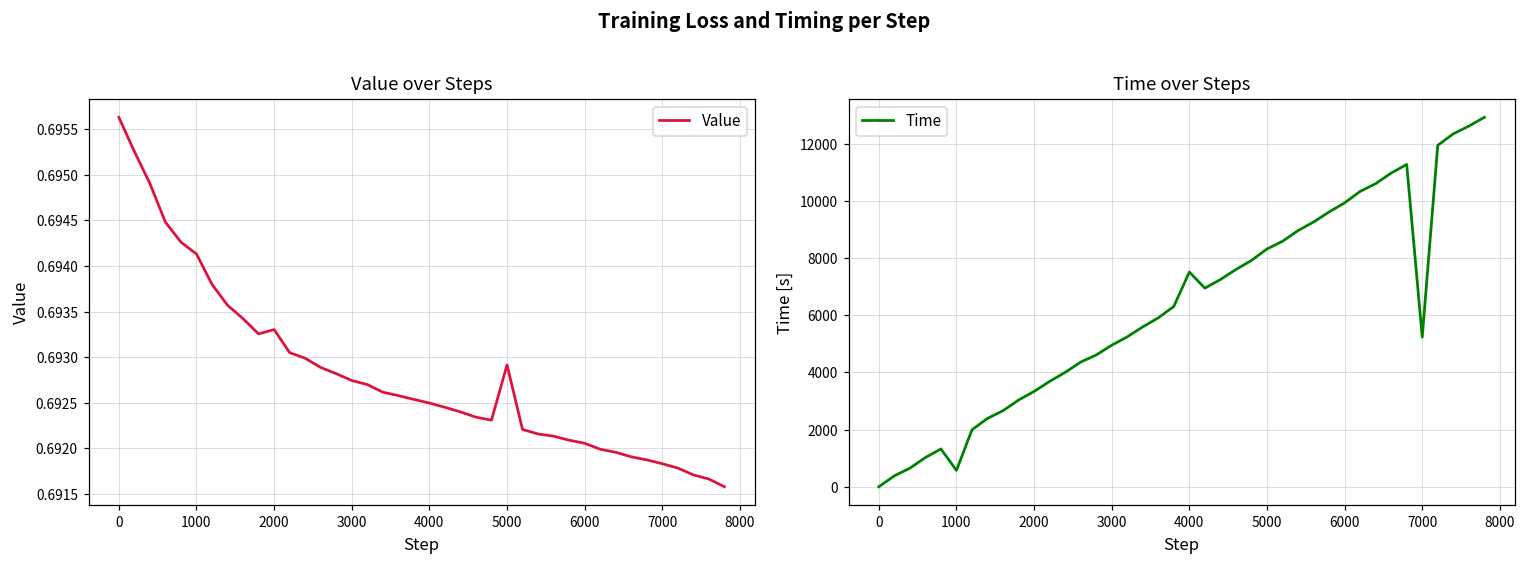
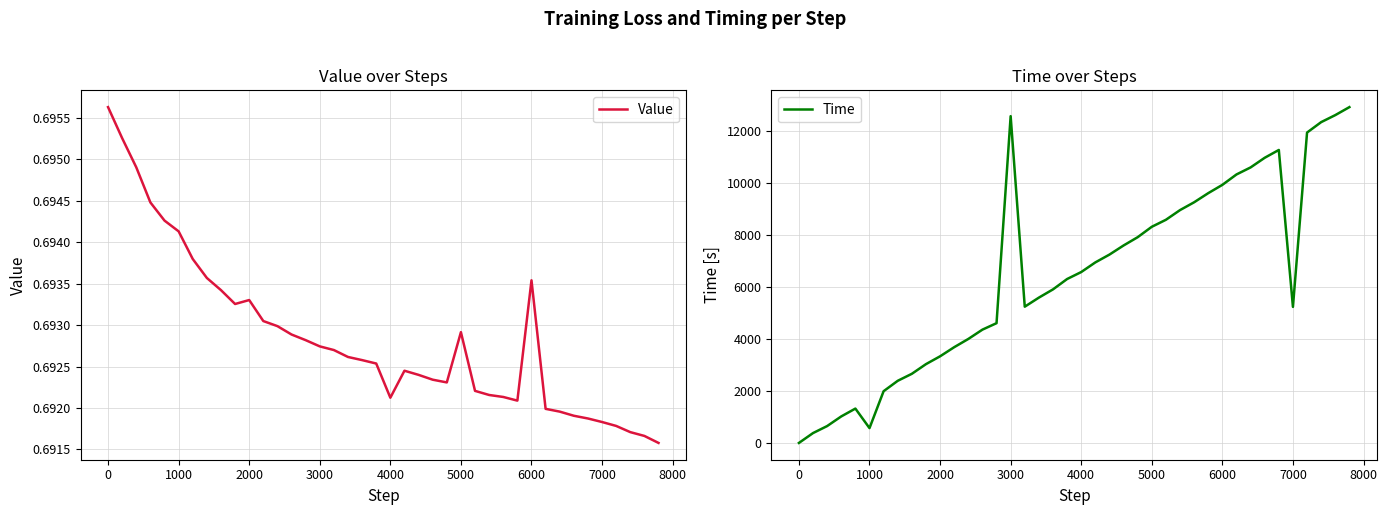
Value over Steps, 4000: 0.6925 -> 0.6921
Value over Steps, 6000: 0.6921 -> 0.6935
Time over Steps, 3000: 5000 -> 12600
Time over Steps, 4000: 7500 -> 6600
